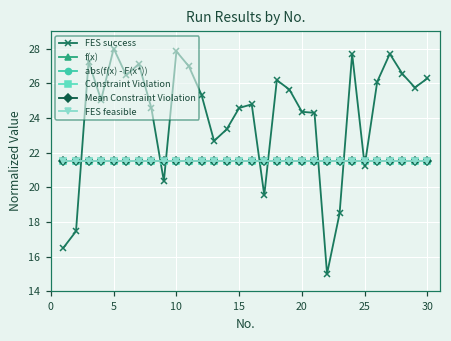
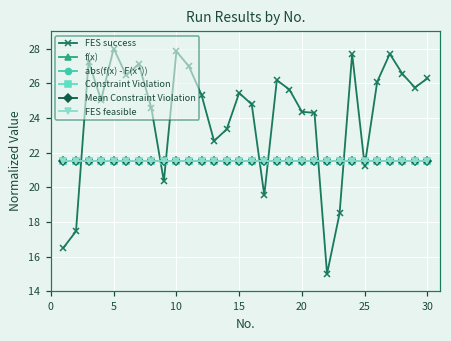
FES success, 15: 24.6 -> 25.4
